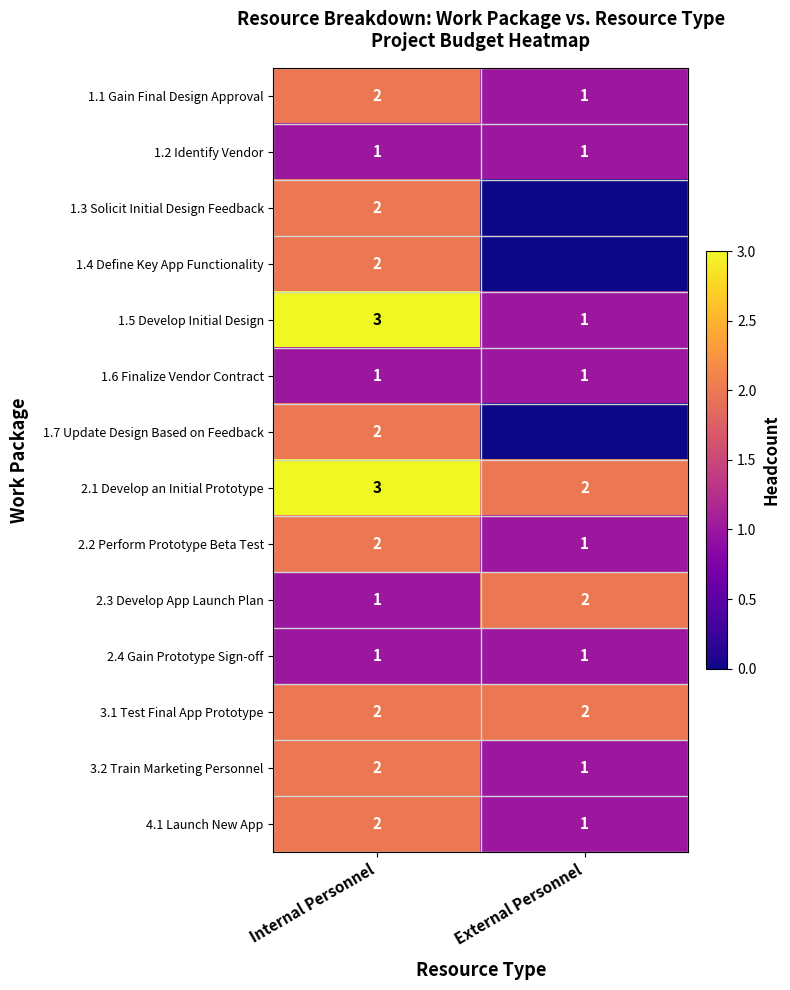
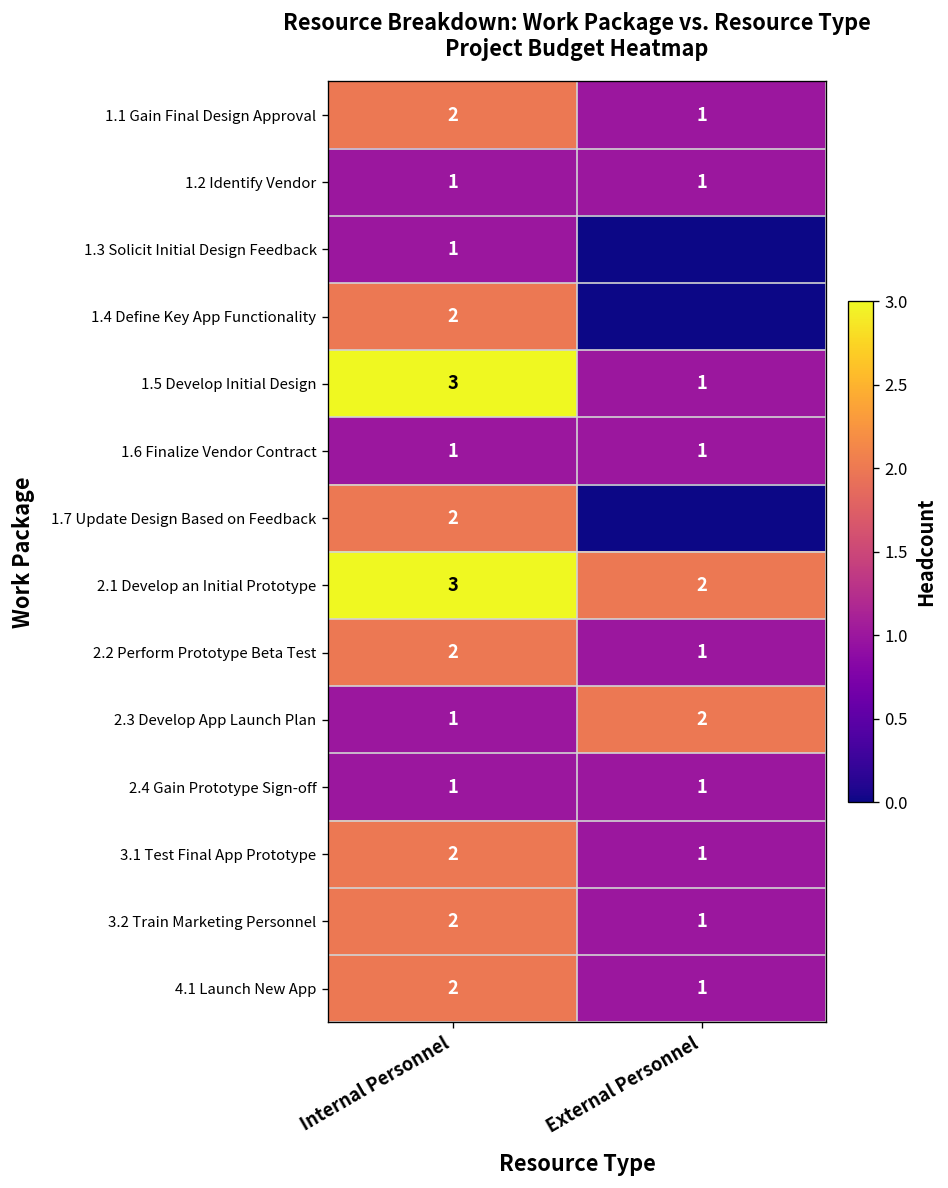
1.3 Solicit Initial Design Feedback, Internal Personnel: 2 -> 1
3.1 Test Final App Prototype, External Personnel: 2 -> 1
